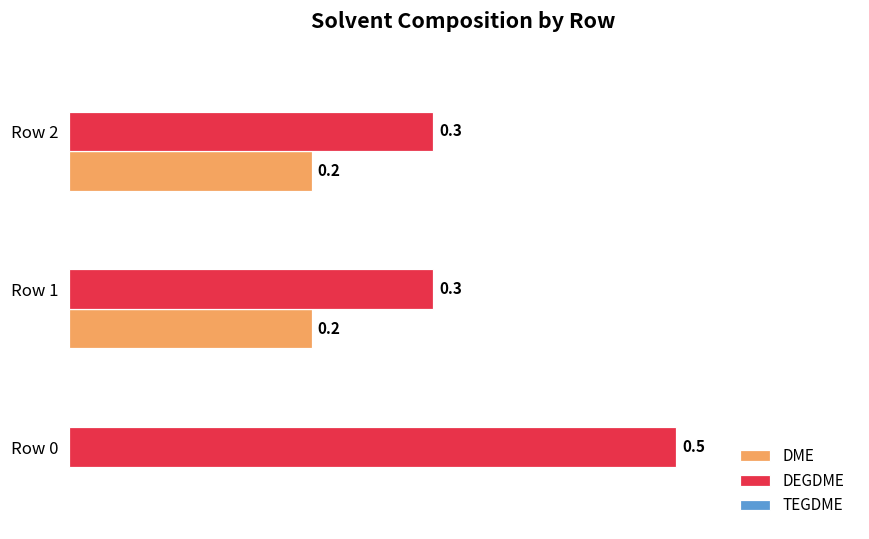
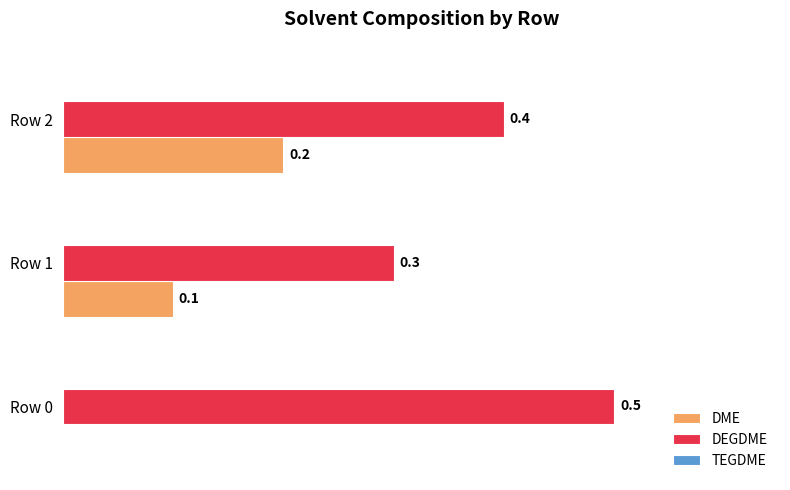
DEGDME, Row 2: 0.3 -> 0.4
DME, Row 1: 0.2 -> 0.1
